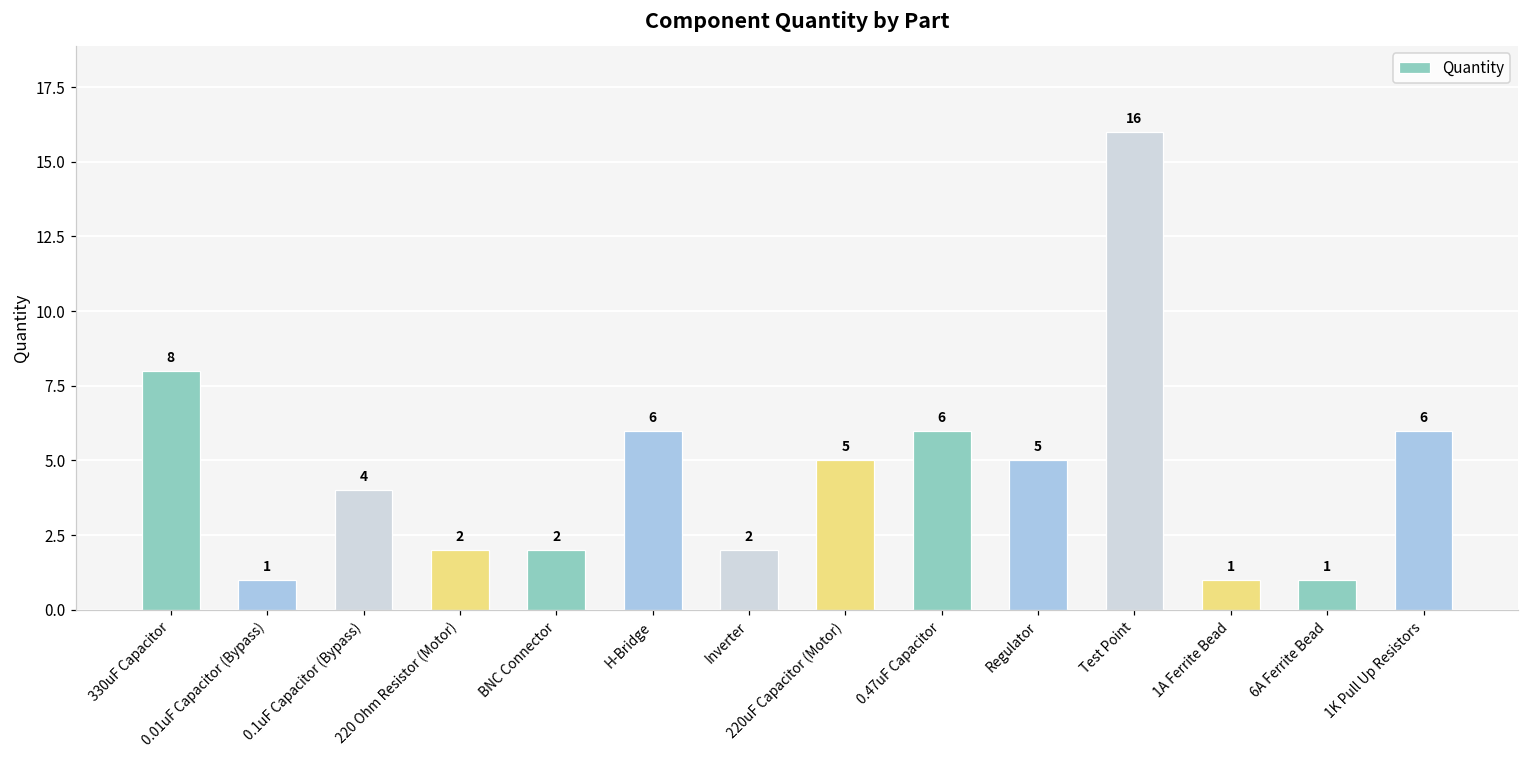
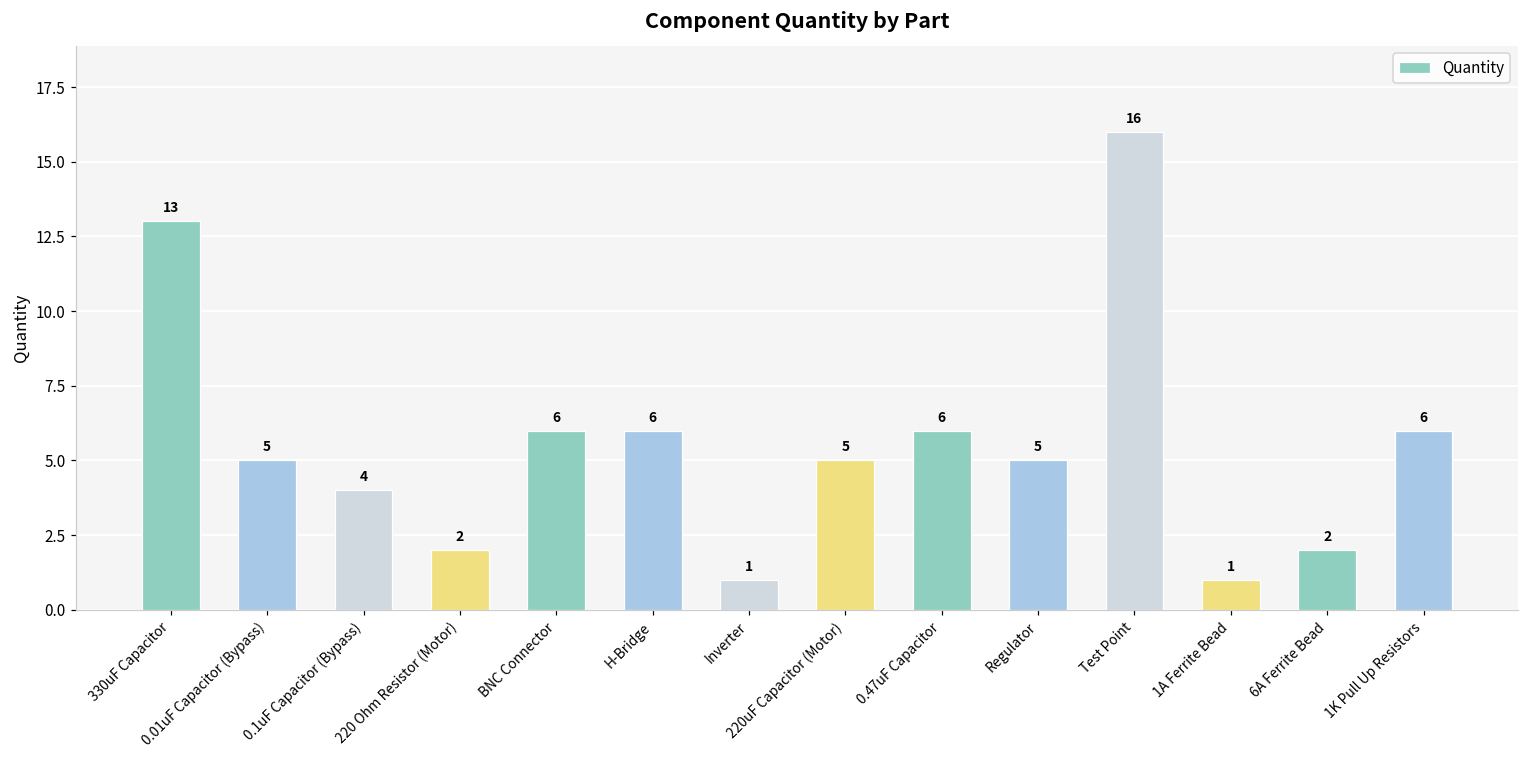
330uF Capacitor: 8 -> 13
0.01uF Capacitor (Bypass): 1 -> 5
BNC Connector: 2 -> 6
Inverter: 2 -> 1
6A Ferrite Bead: 1 -> 2
